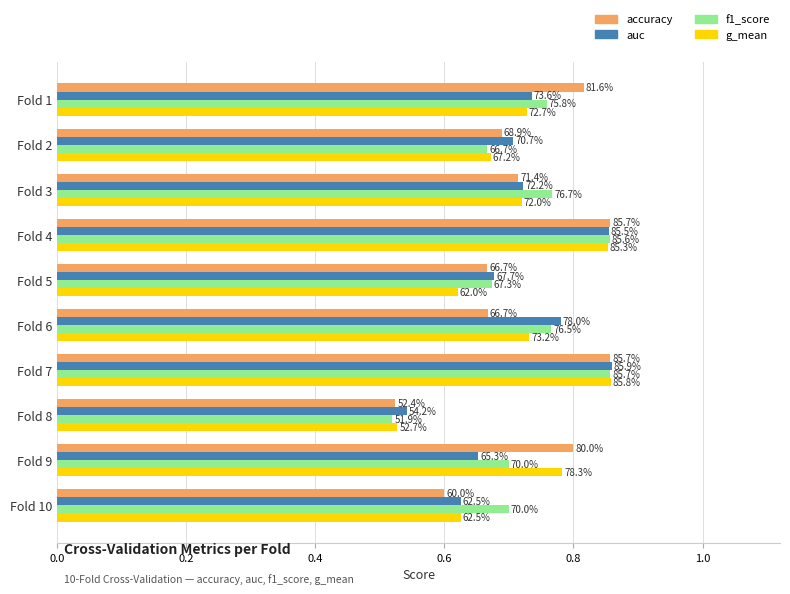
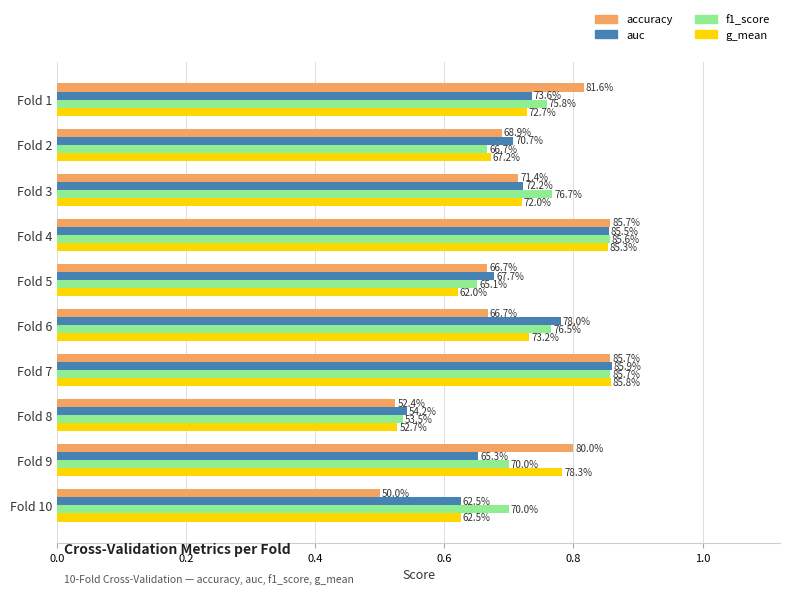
f1_score, Fold 5: 67.3% -> 65.1%
f1_score, Fold 8: 51.9% -> 53.5%
accuracy, Fold 10: 60.0% -> 50.0%
